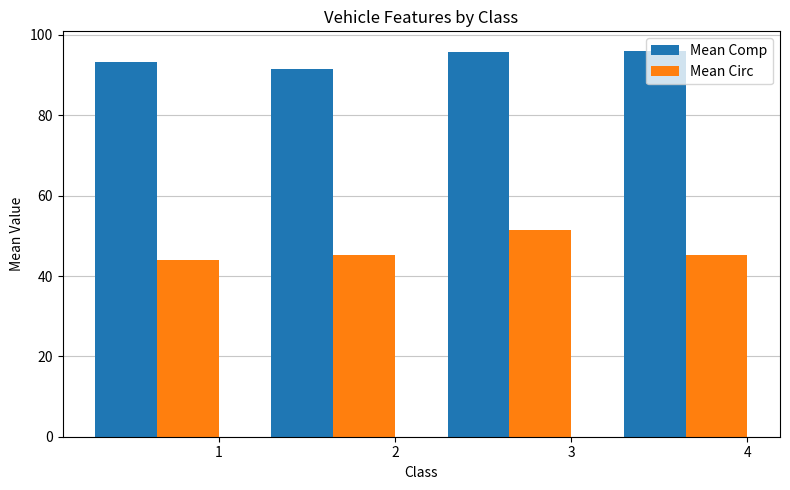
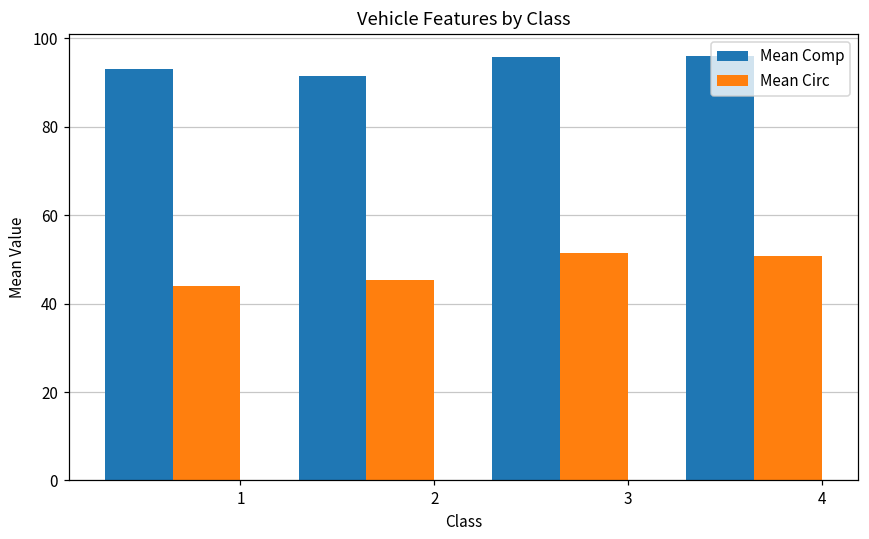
Mean Circ, 4: 45 -> 51
